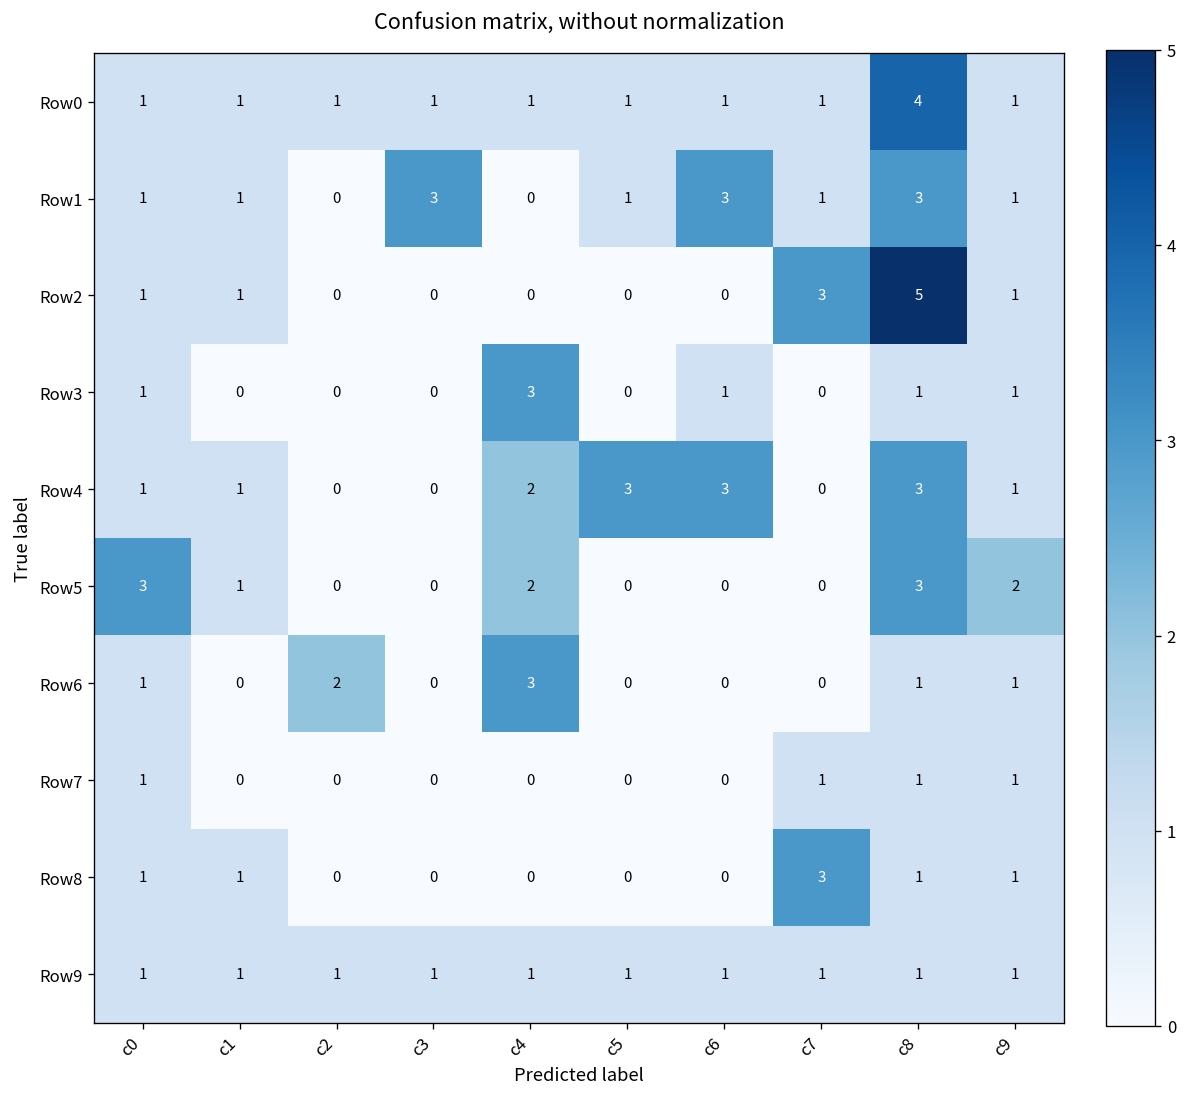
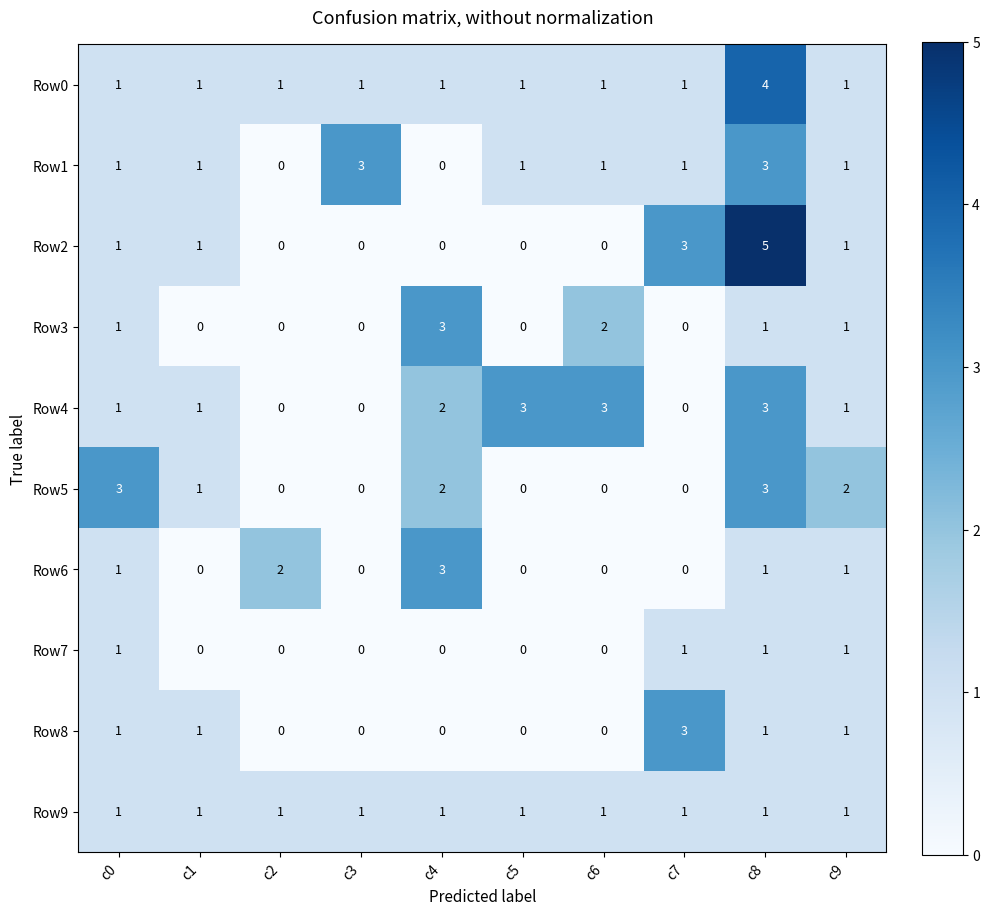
Row1, c6: 3 -> 1
Row3, c6: 1 -> 2
